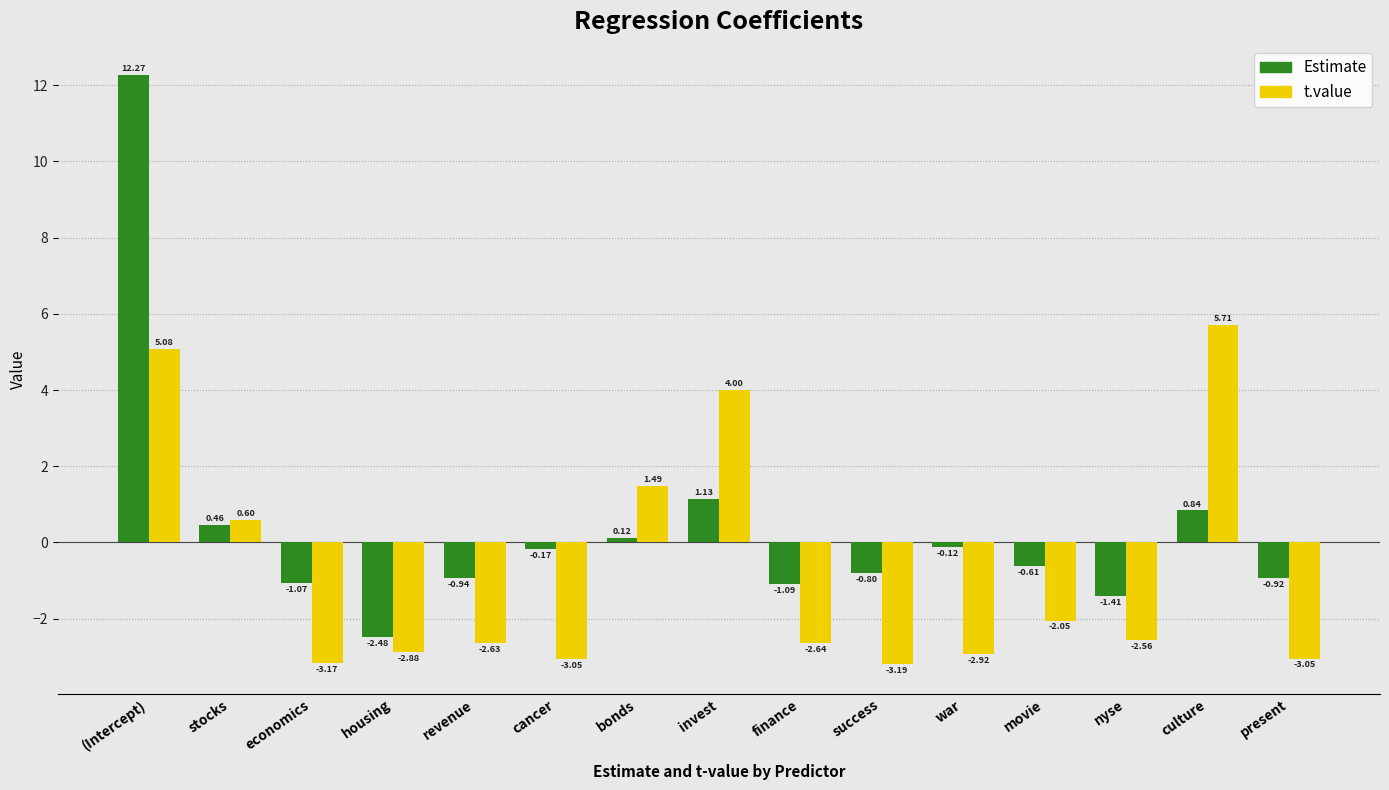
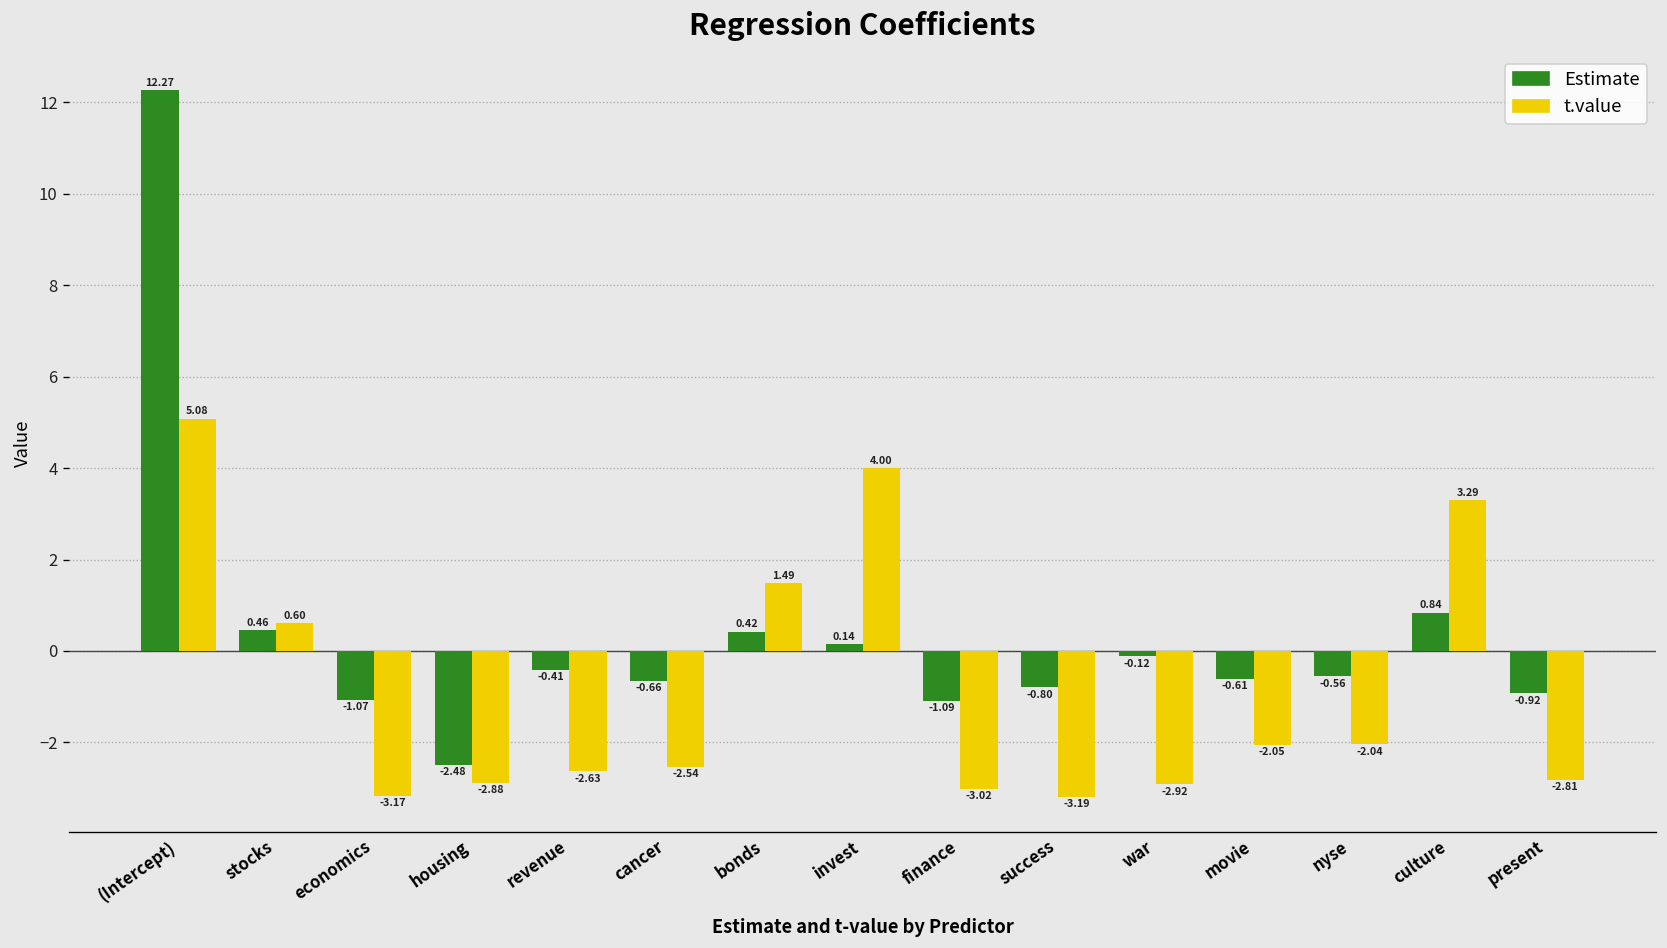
Estimate, revenue: -0.94 -> -0.41
Estimate, cancer: -0.17 -> -0.66
t.value, cancer: -3.05 -> -2.54
Estimate, bonds: 0.12 -> 0.42
Estimate, invest: 1.13 -> 0.14
t.value, finance: -2.64 -> -3.02
Estimate, nyse: -1.41 -> -0.56
t.value, nyse: -2.56 -> -2.04
t.value, culture: 5.71 -> 3.29
t.value, present: -3.05 -> -2.81
